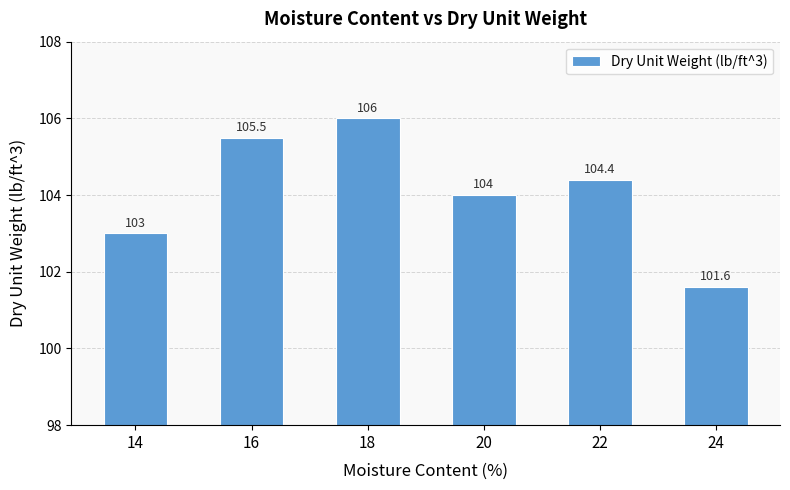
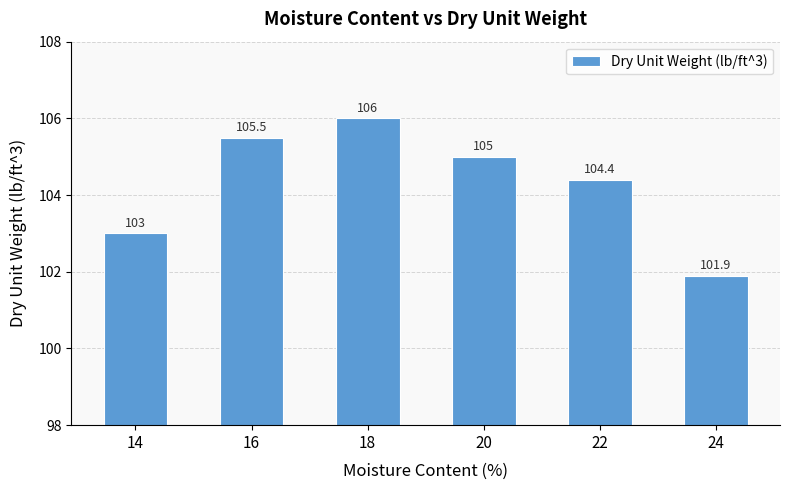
20: 104 -> 105
24: 101.6 -> 101.9
